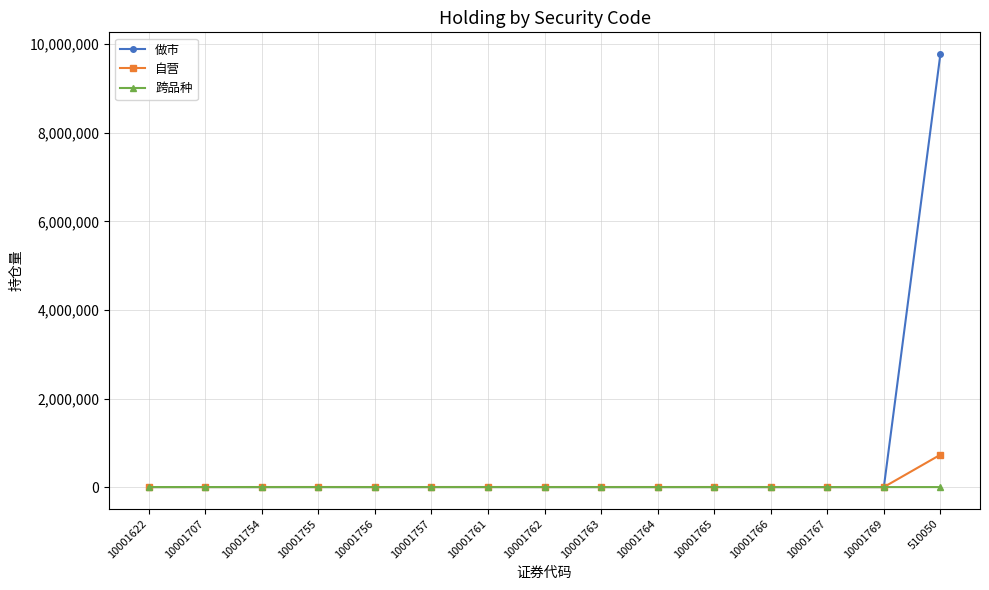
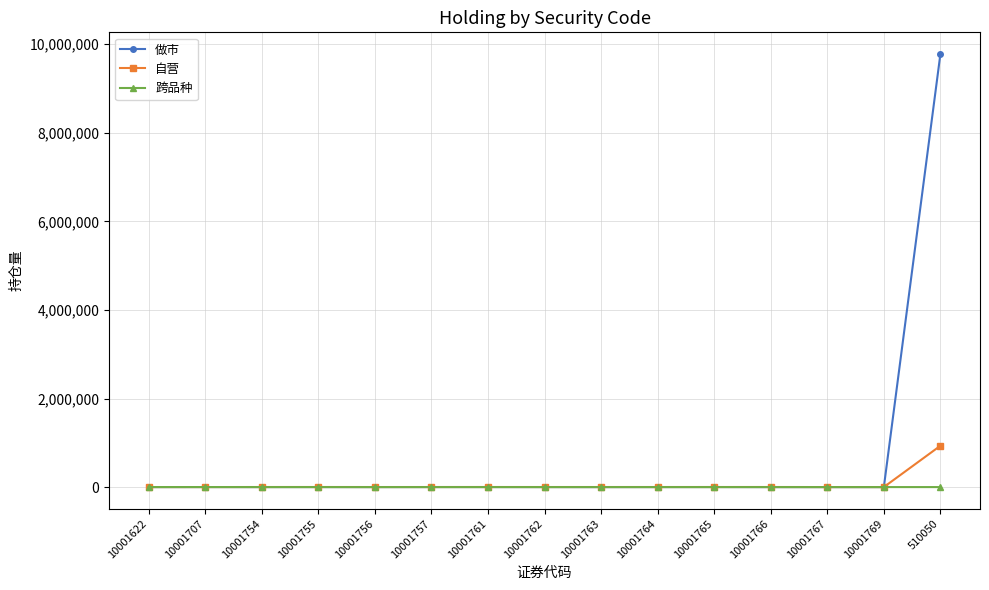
自营, 510050: 700,000 -> 900,000
